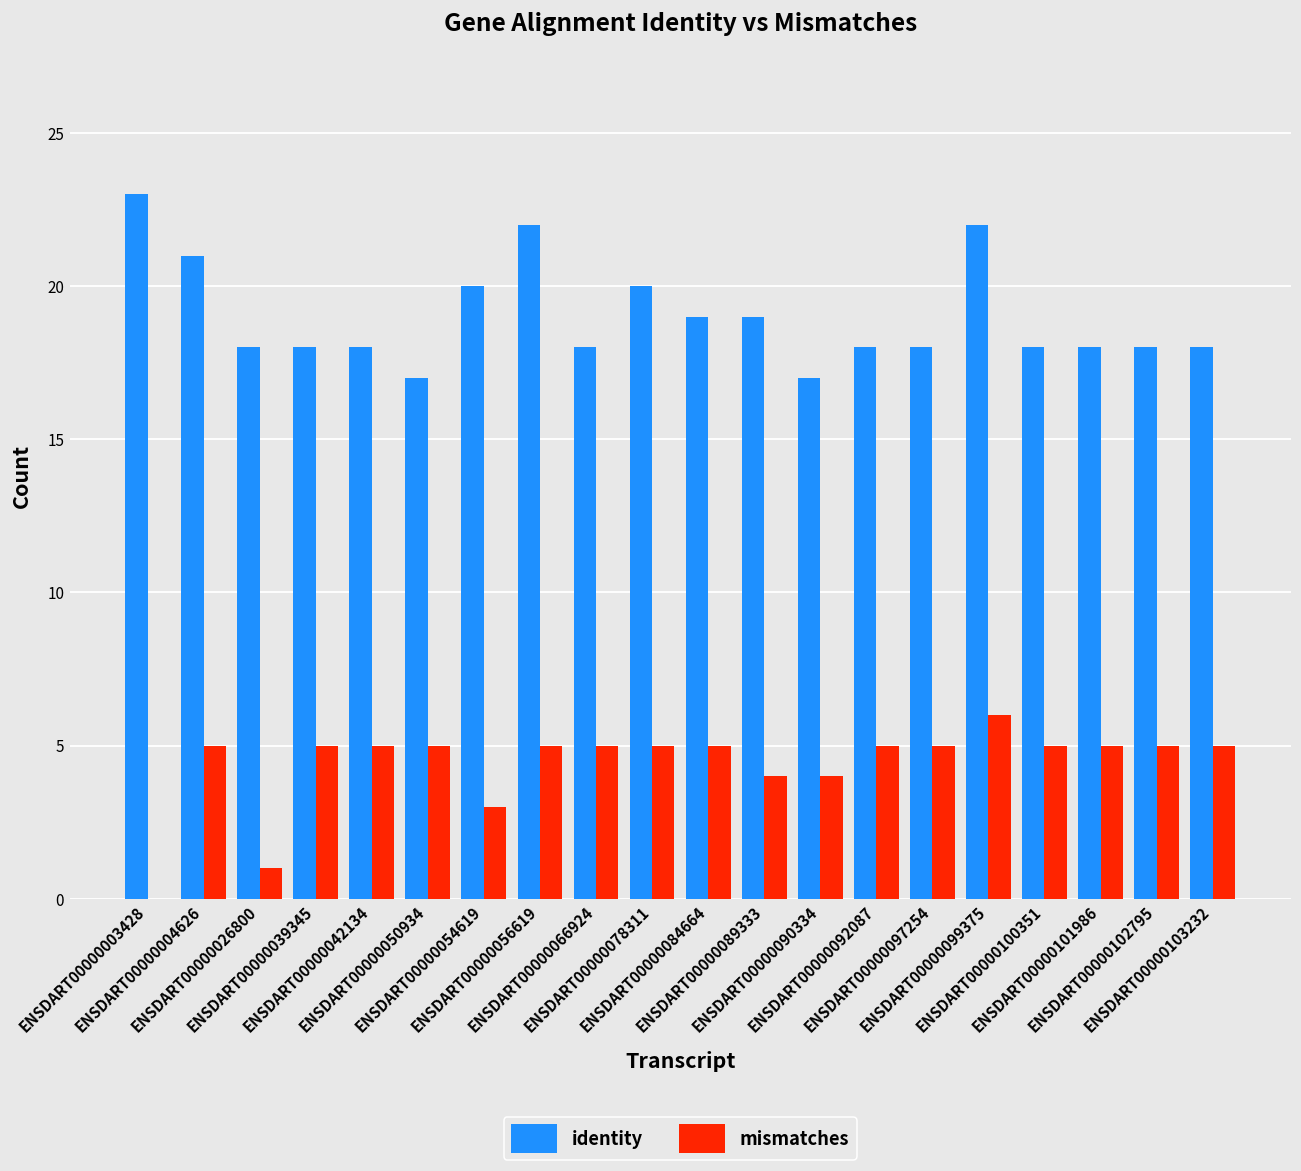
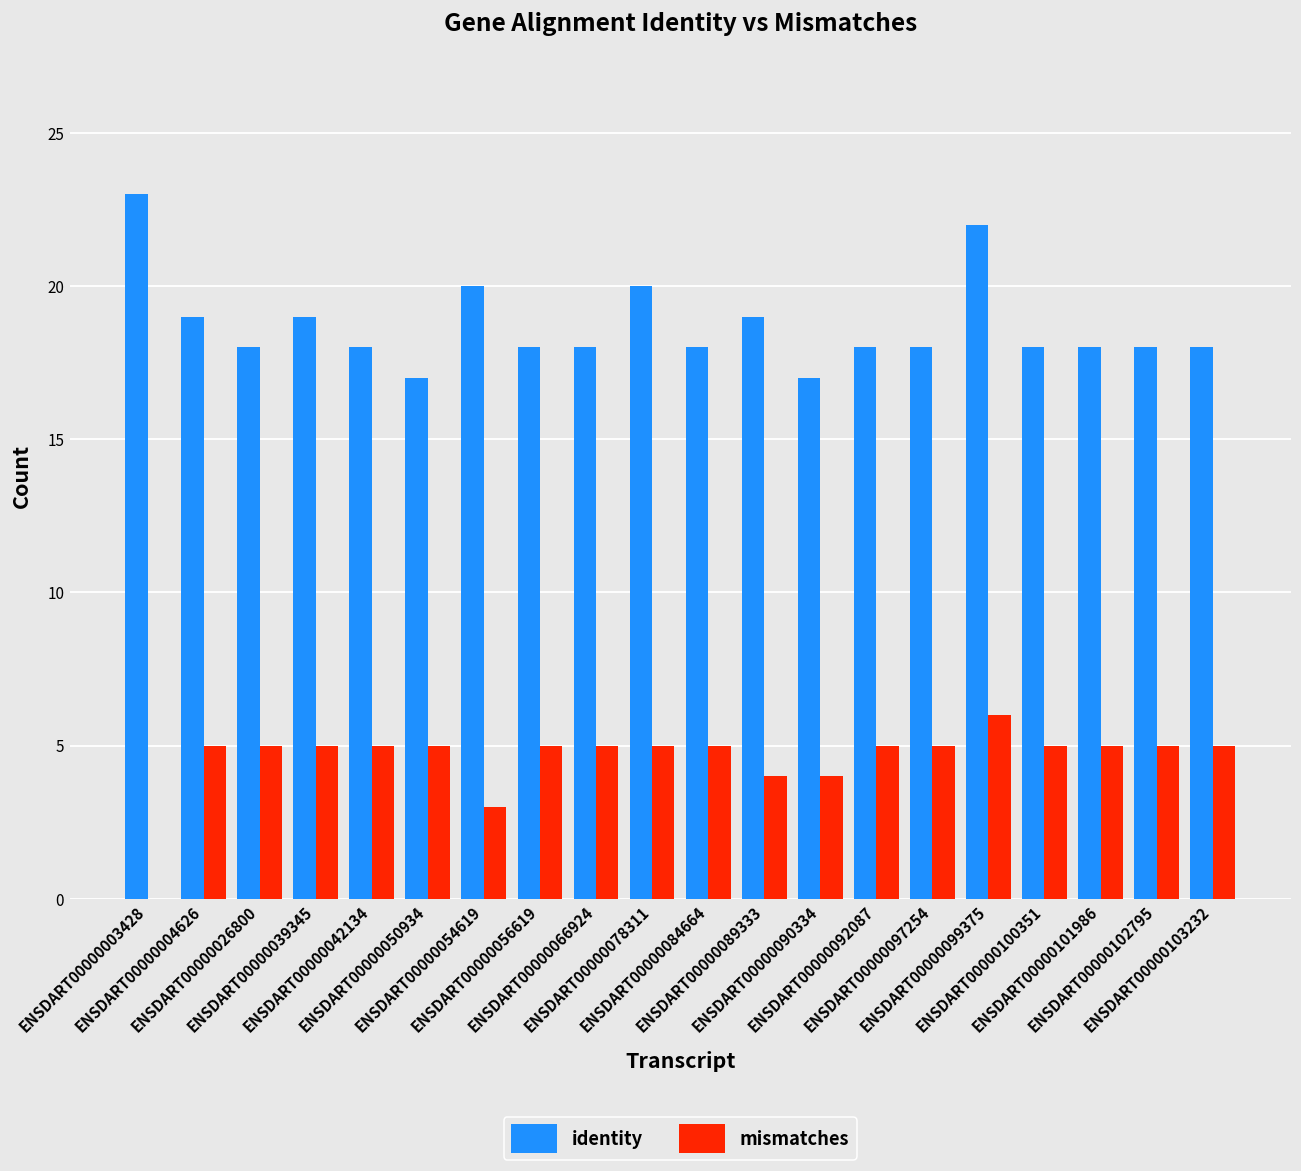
identity, ENSDART00000004626: 21 -> 19
mismatches, ENSDART00000026800: 1 -> 5
identity, ENSDART00000039345: 18 -> 19
identity, ENSDART00000056619: 22 -> 18
identity, ENSDART00000084664: 19 -> 18
